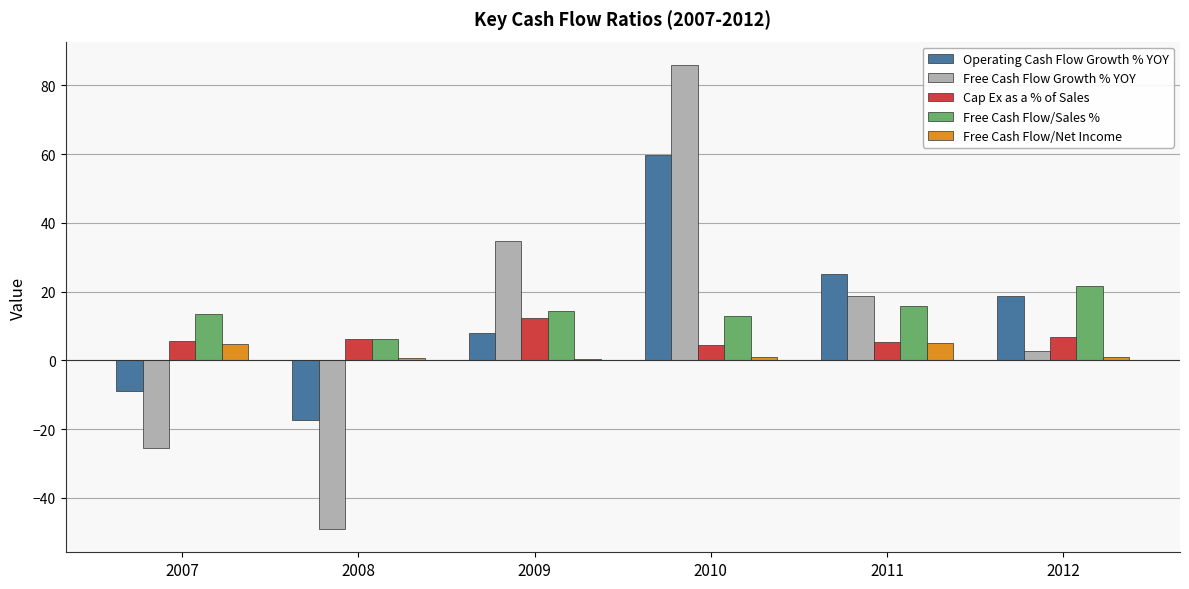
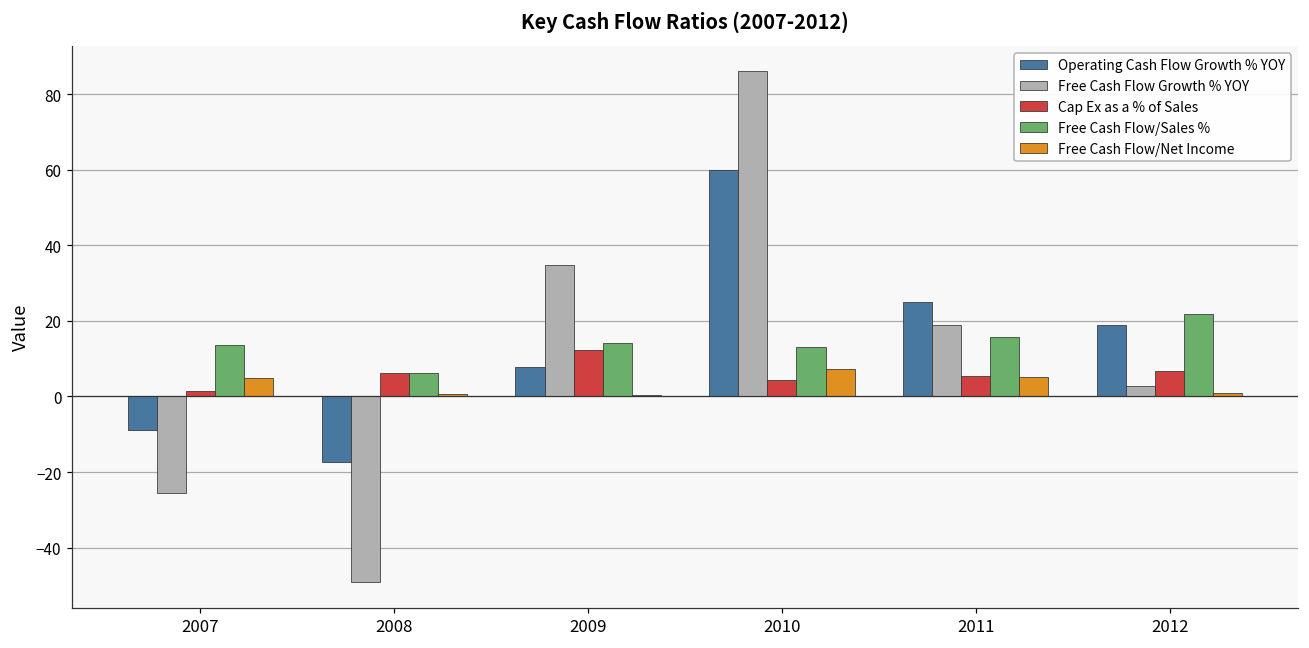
Cap Ex as a % of Sales, 2007: 6 -> 1
Free Cash Flow/Net Income, 2010: 1 -> 7
